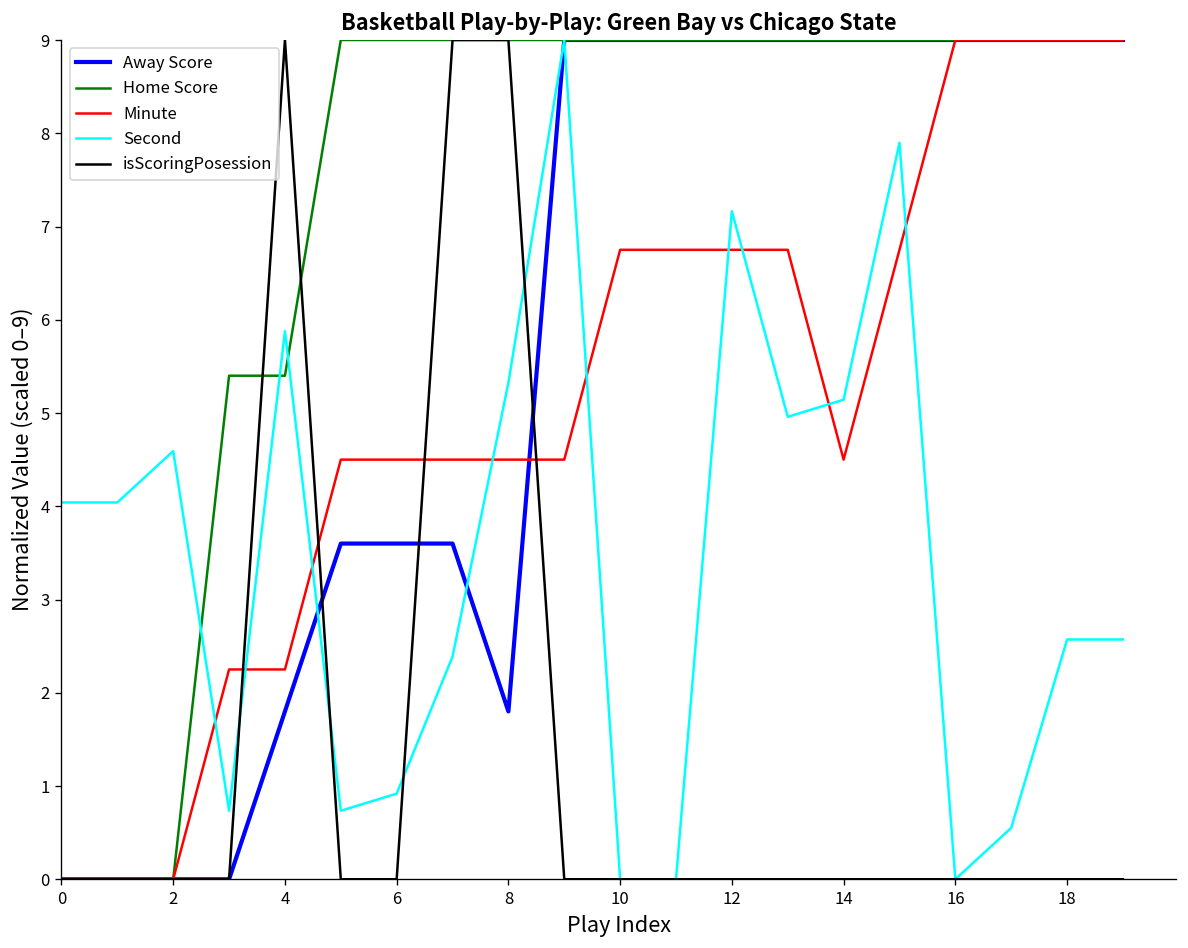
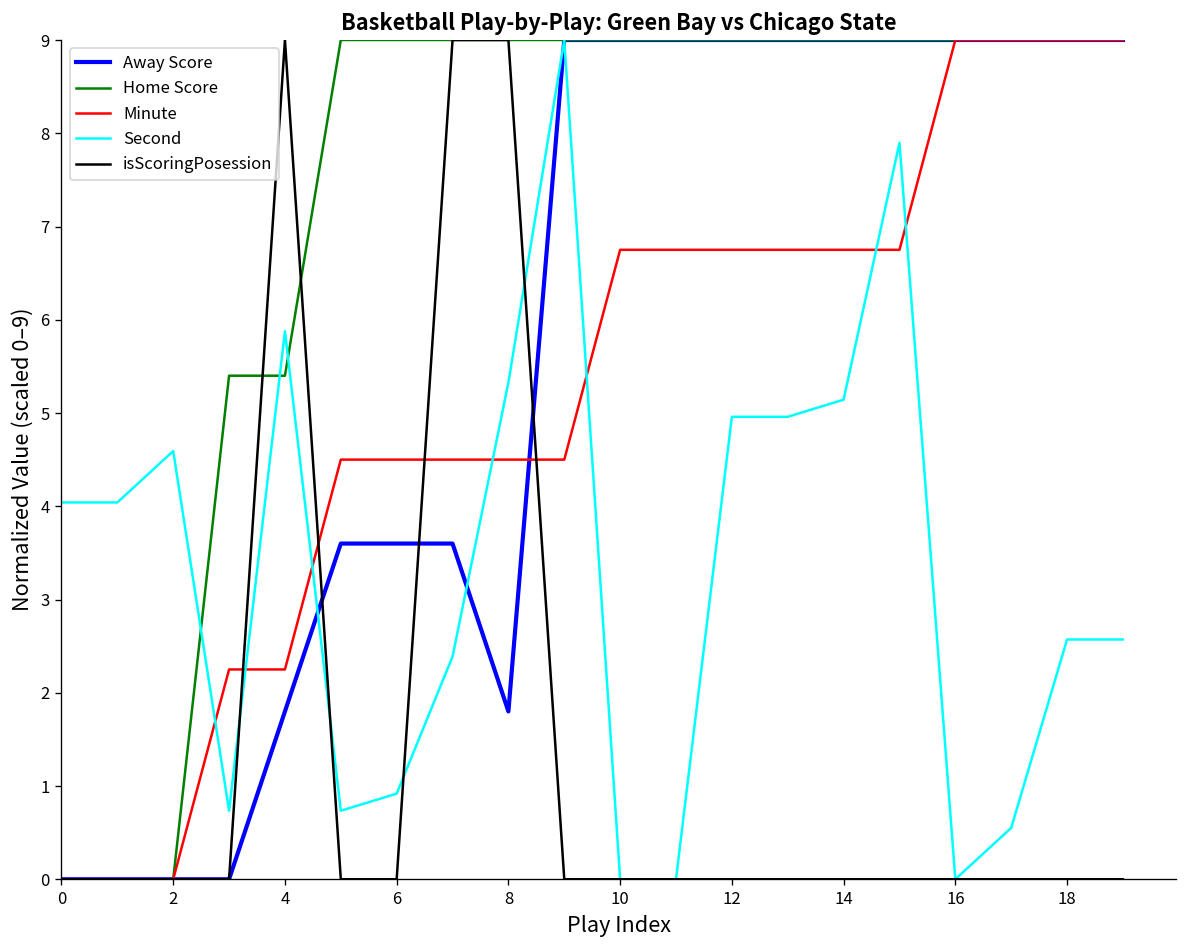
Second, 12: 7.2 -> 5.0
Minute, 14: 4.5 -> 6.8
